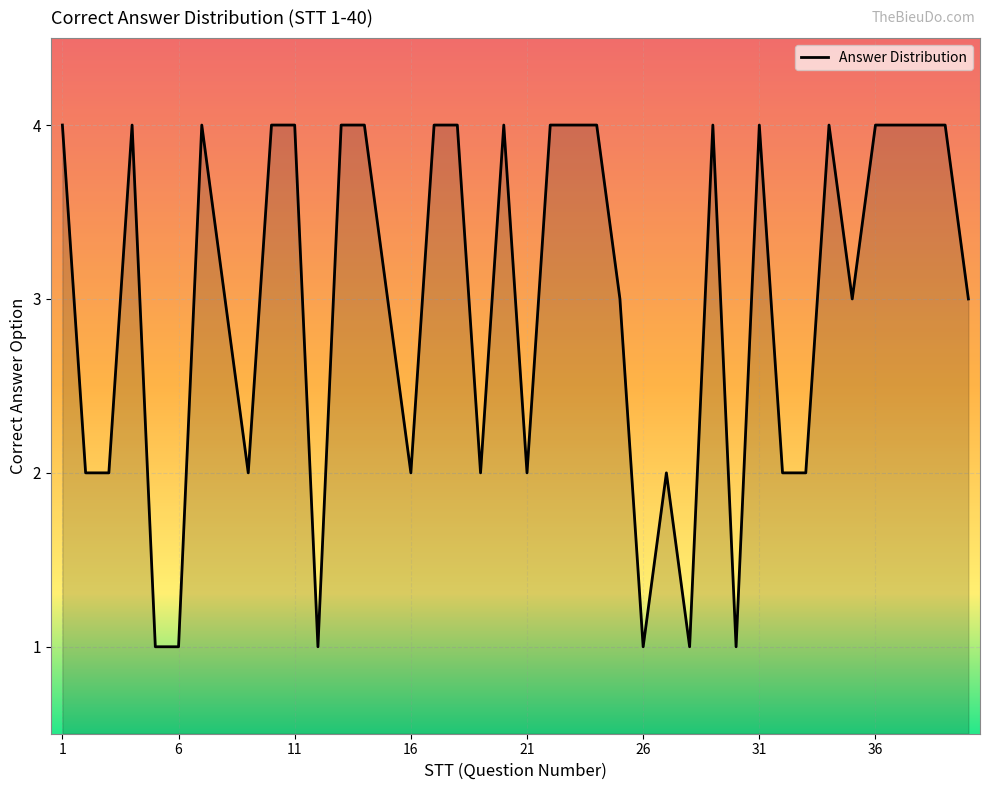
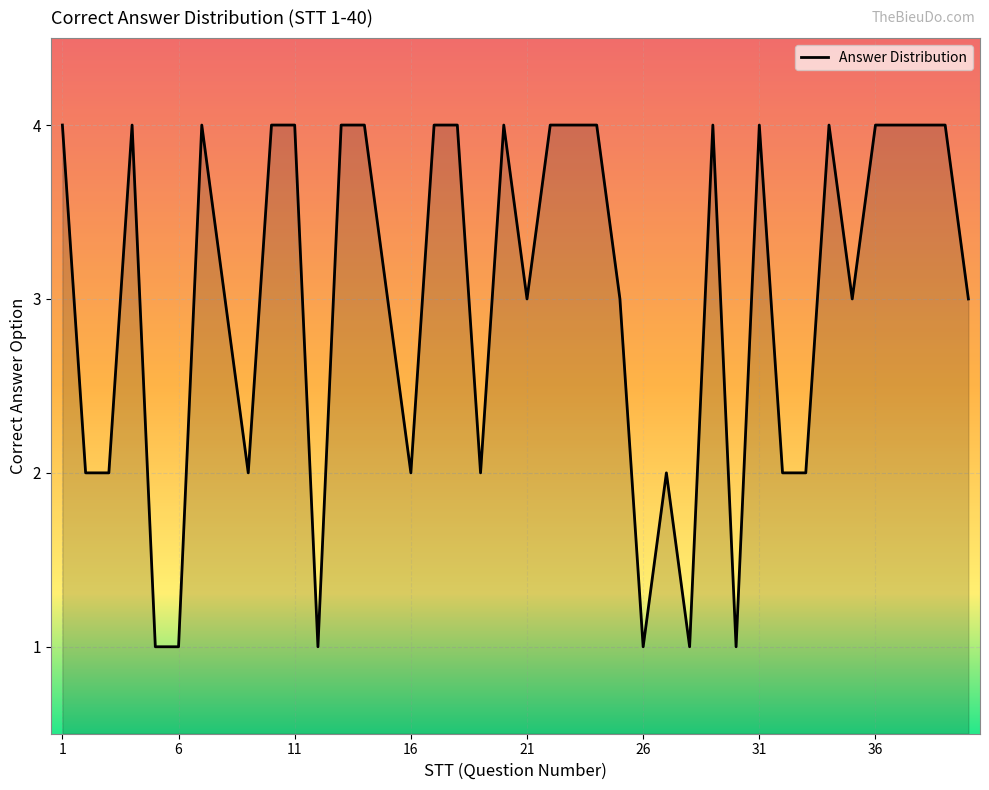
21: 2 -> 3
